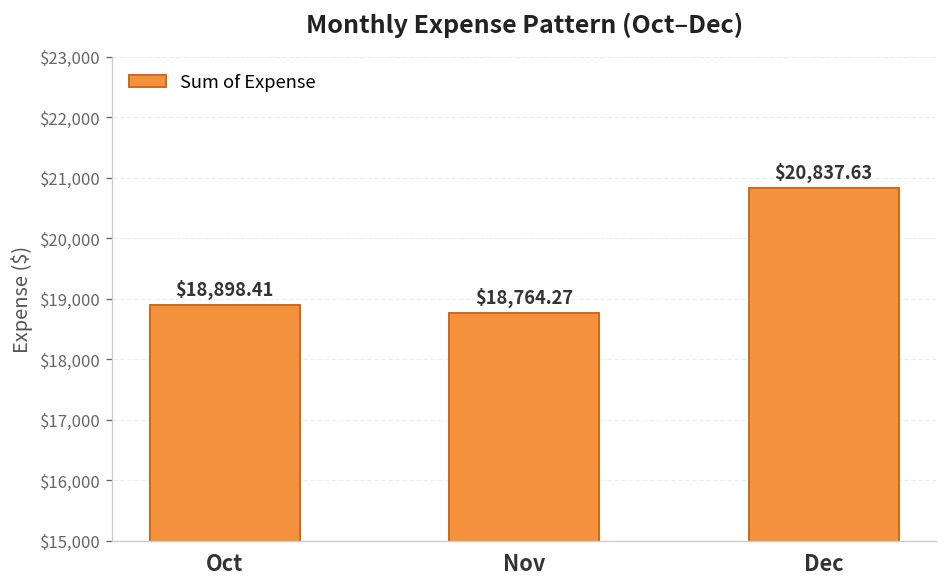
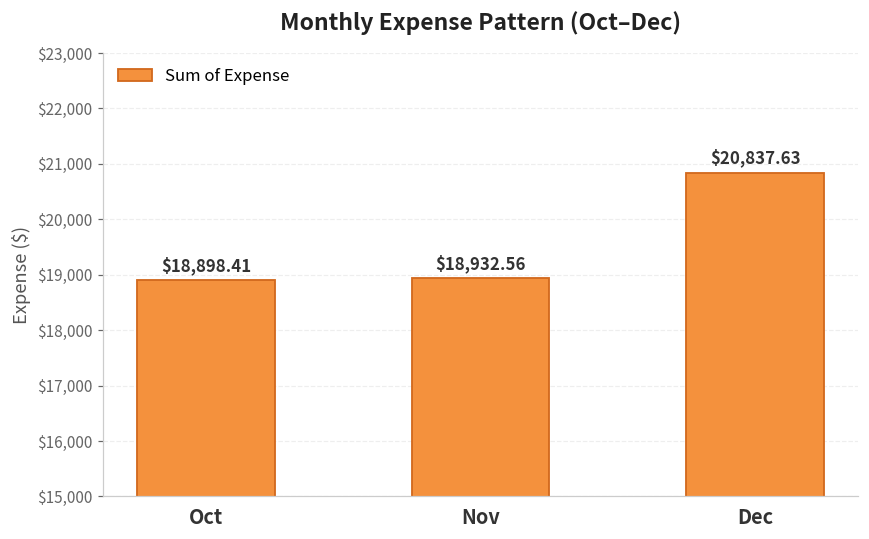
Nov: $18,764.27 -> $18,932.56
